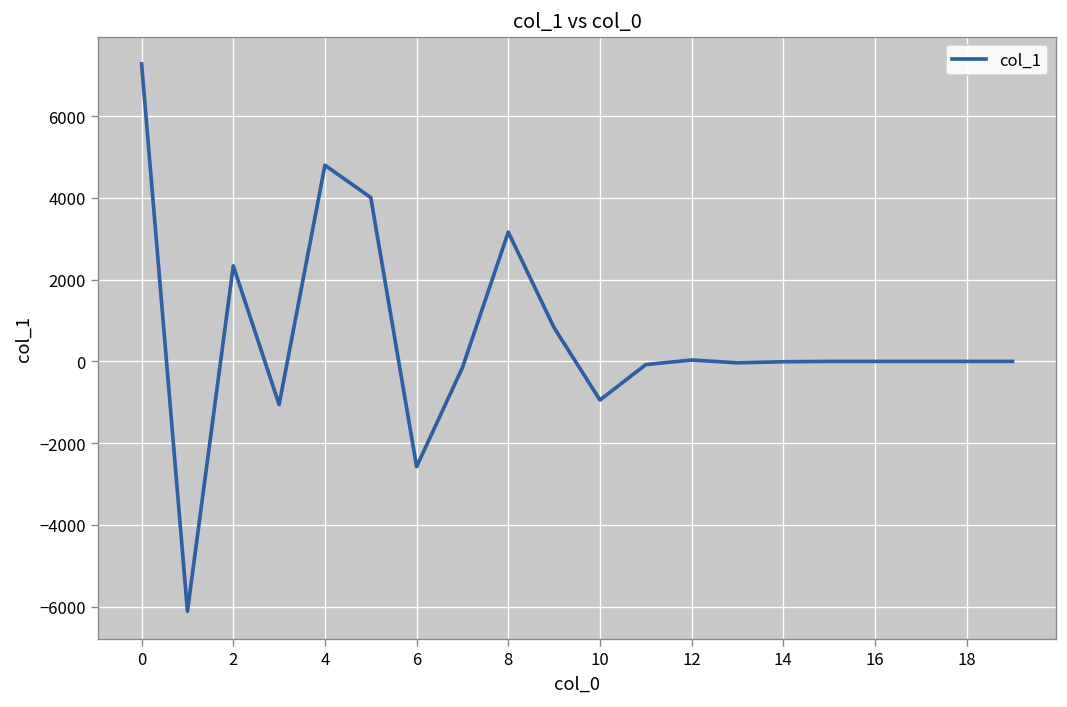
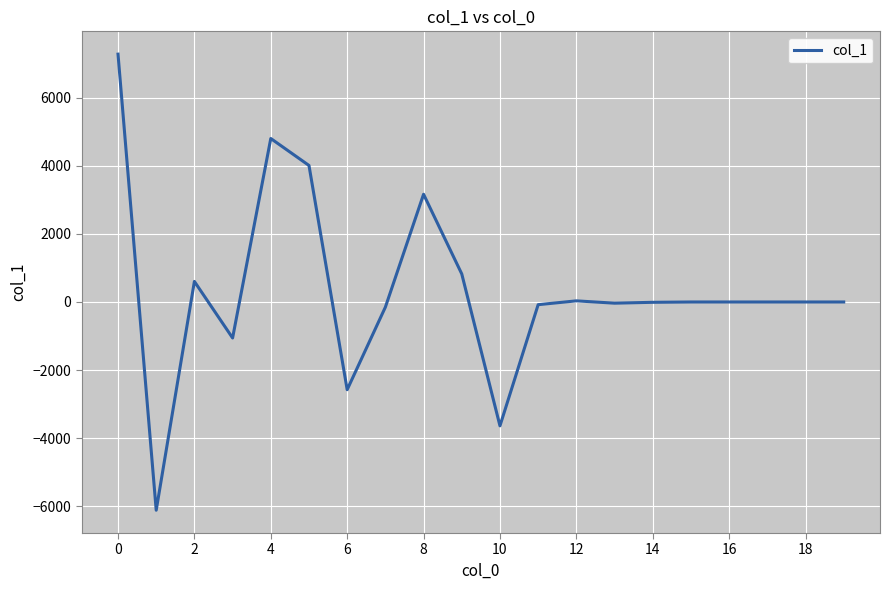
2: 2300 -> 600
10: -900 -> -3600
